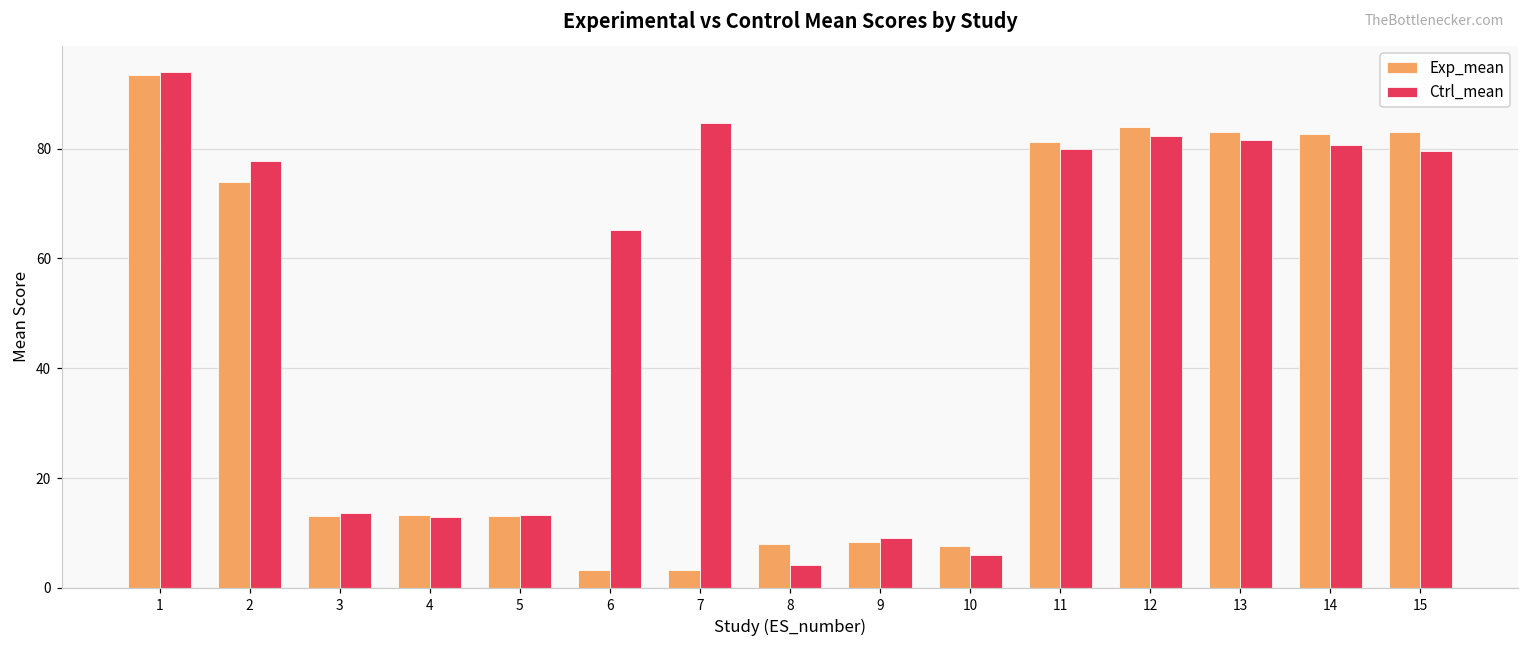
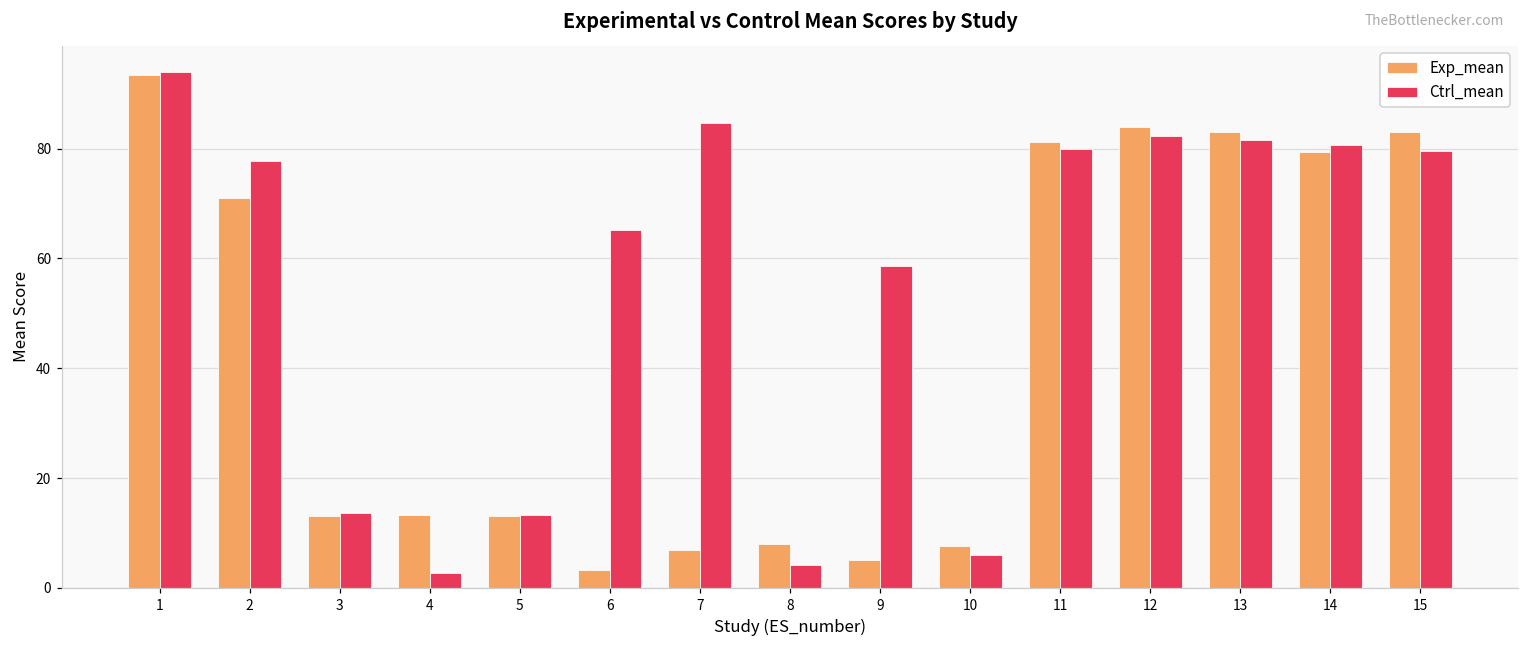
Exp_mean, 2: 74 -> 71
Ctrl_mean, 4: 13 -> 3
Exp_mean, 7: 3 -> 7
Exp_mean, 9: 8 -> 5
Ctrl_mean, 9: 9 -> 59
Exp_mean, 14: 83 -> 79
